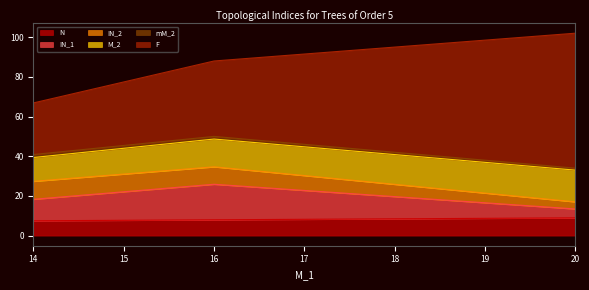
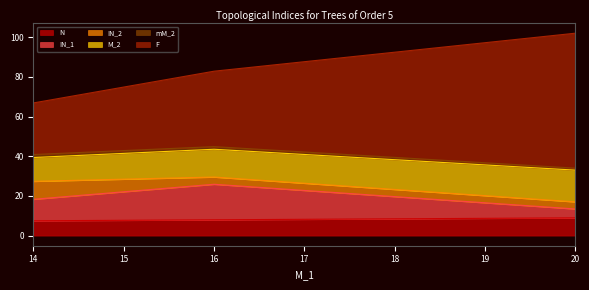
IN_2, 16: 9 -> 4
